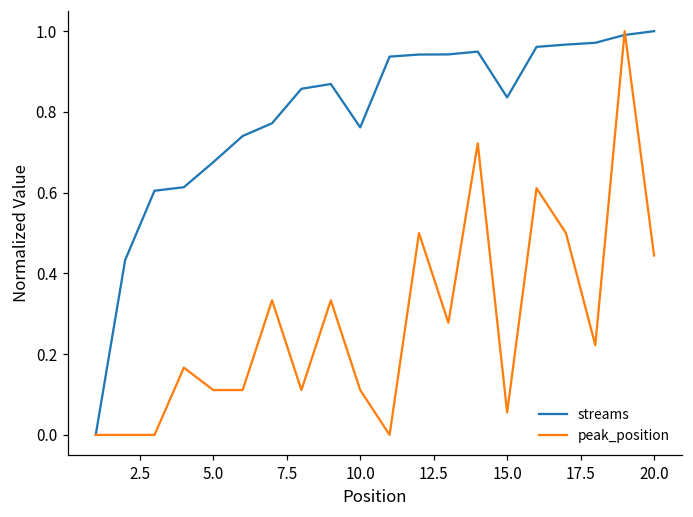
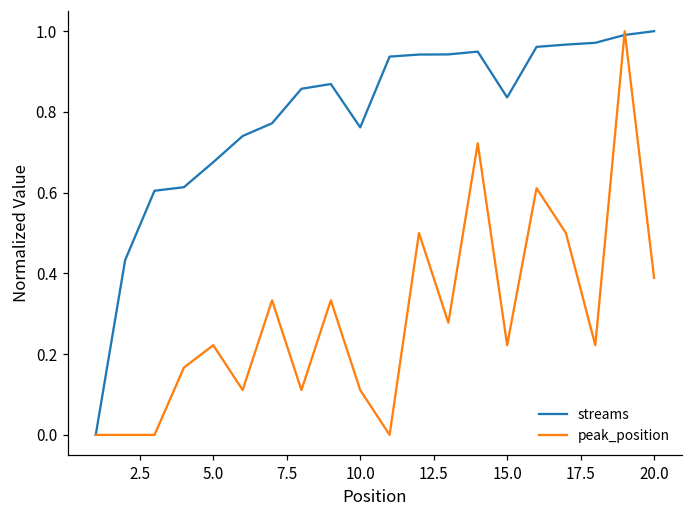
peak_position, 5.0: 0.11 -> 0.22
peak_position, 15.0: 0.06 -> 0.22
peak_position, 20.0: 0.44 -> 0.39
